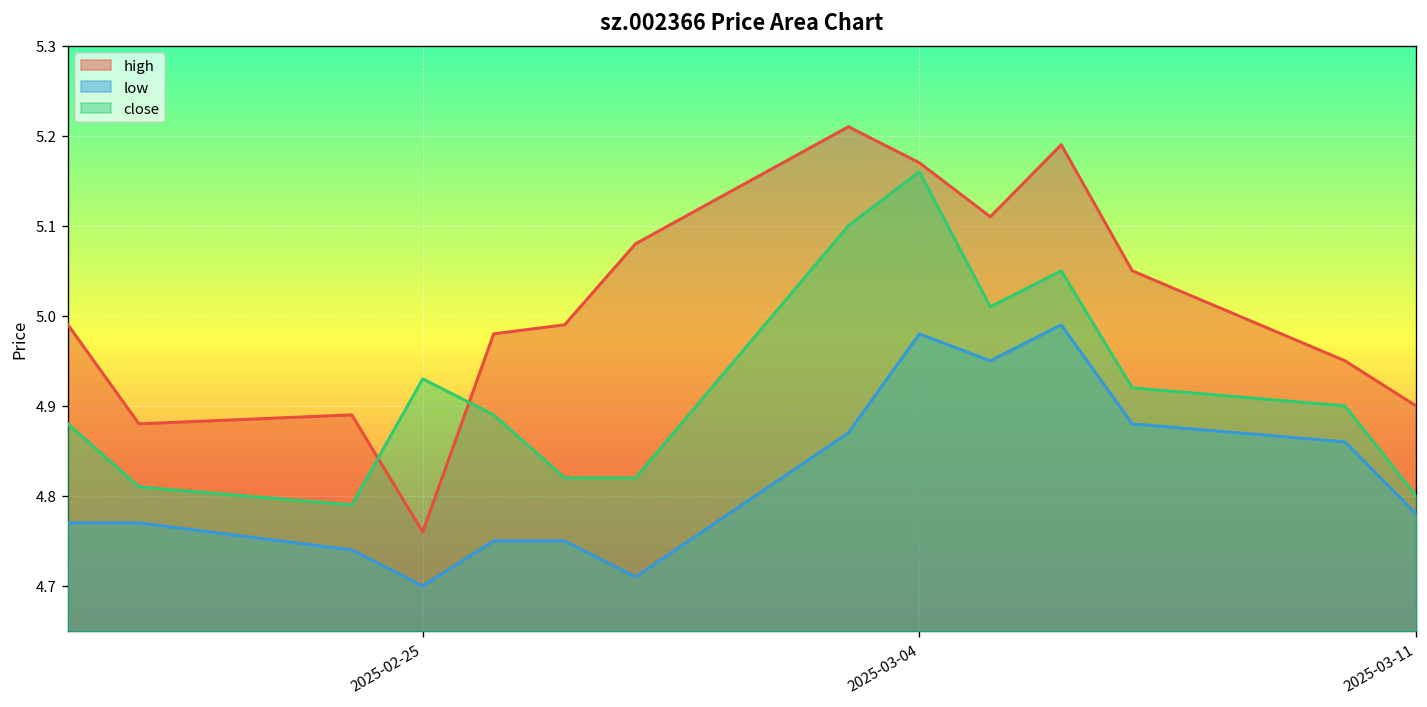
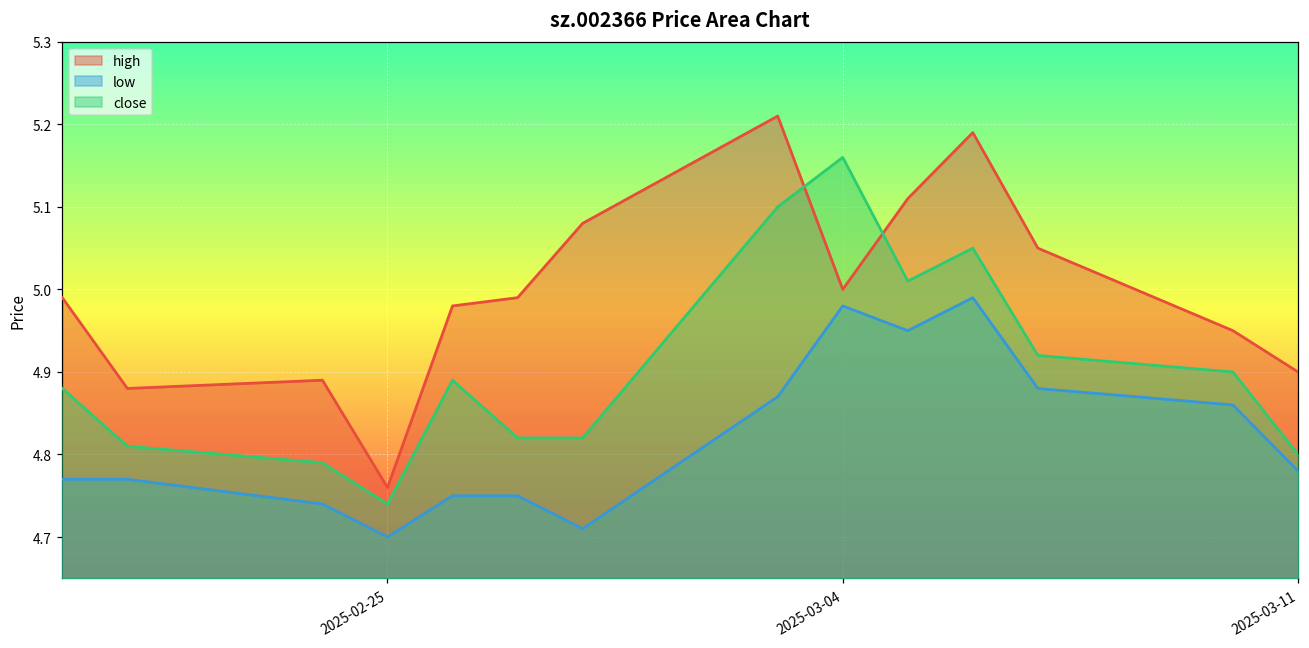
close, 2025-02-25: 4.93 -> 4.74
high, 2025-03-04: 5.17 -> 5.00
